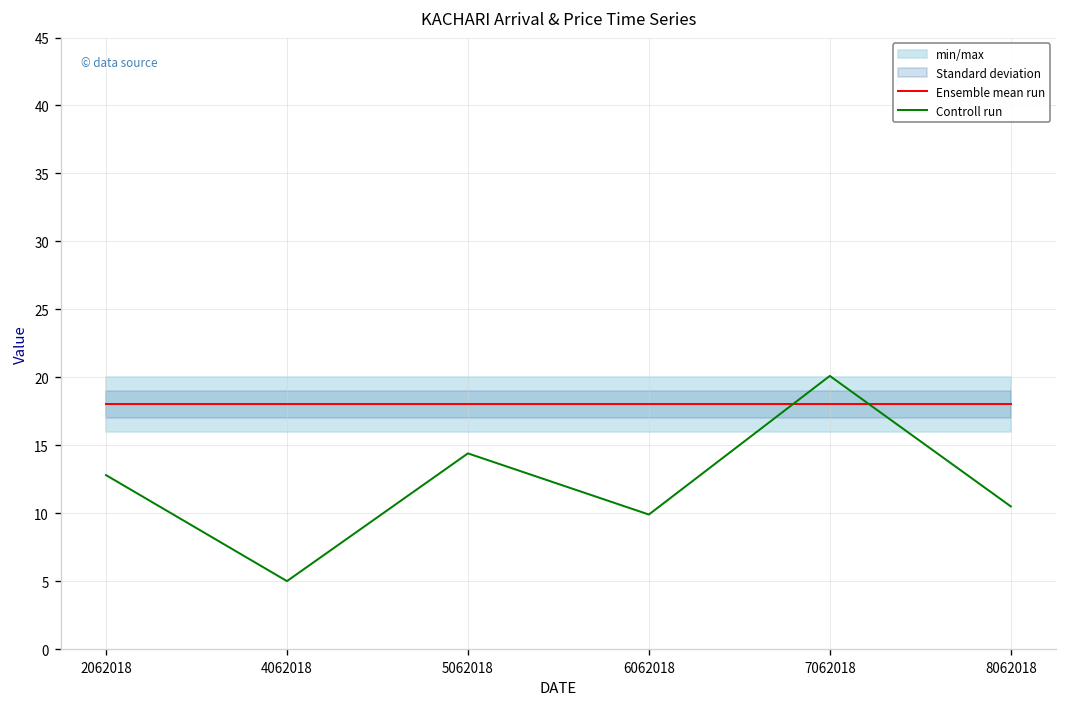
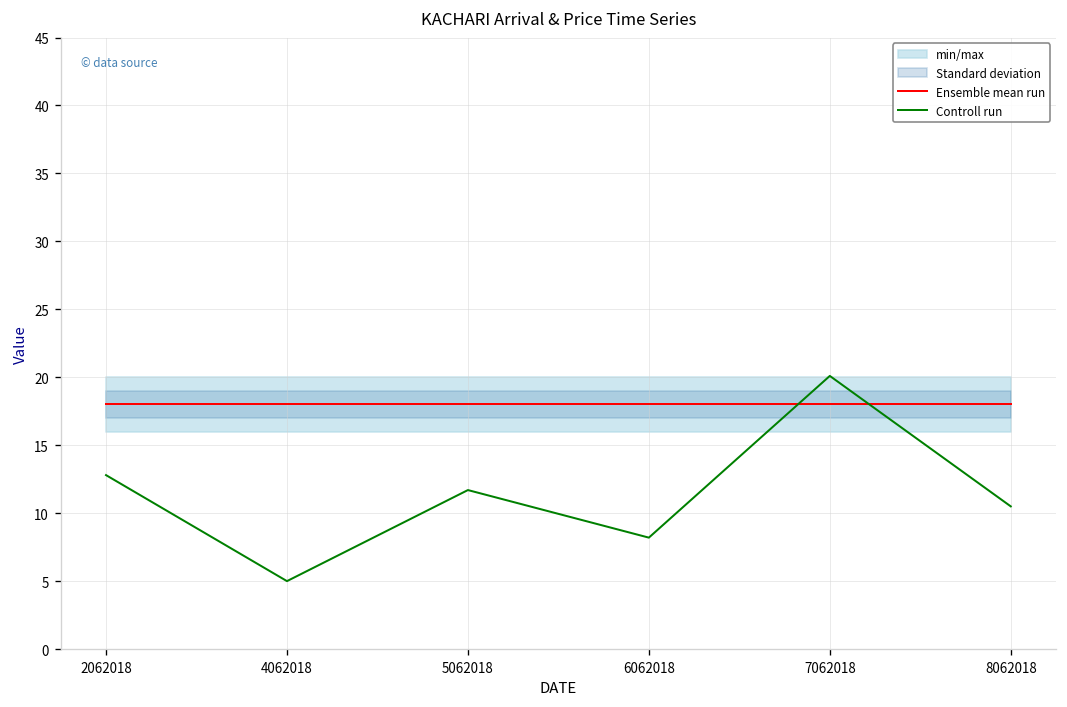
Controll run, 5062018: 14.4 -> 11.7
Controll run, 6062018: 9.9 -> 8.2
